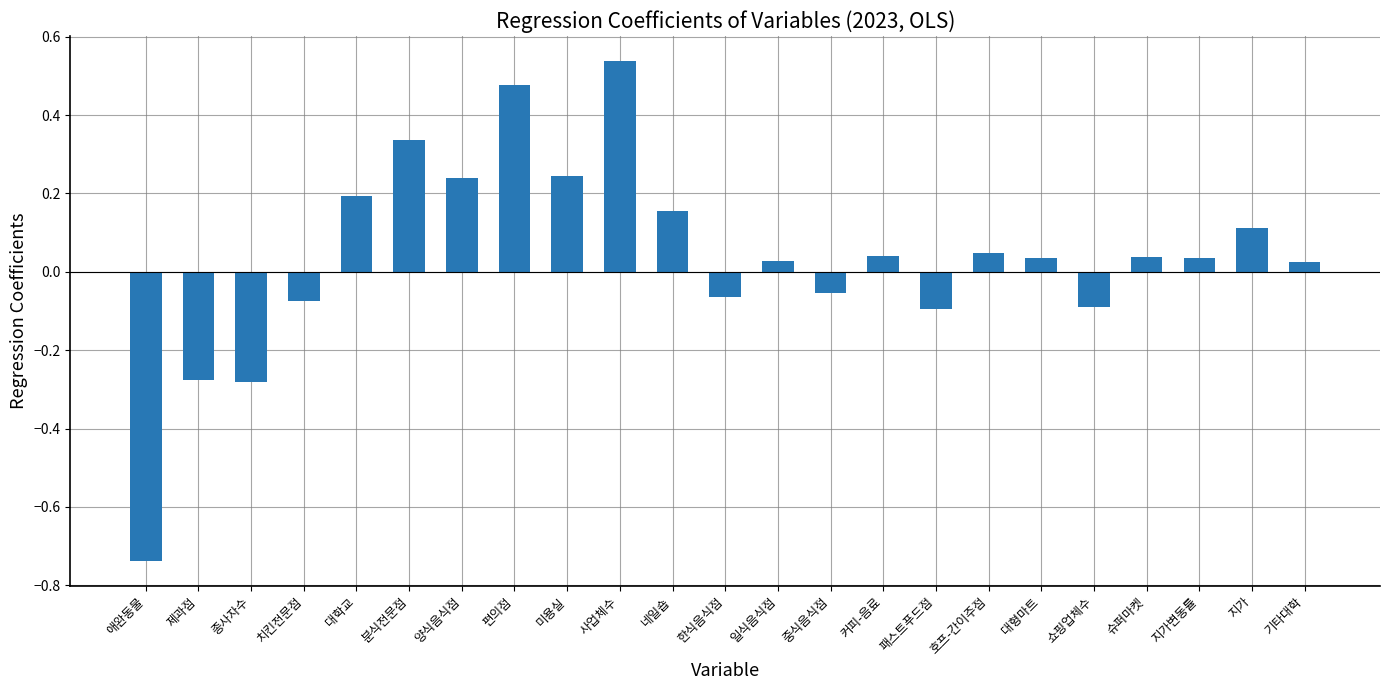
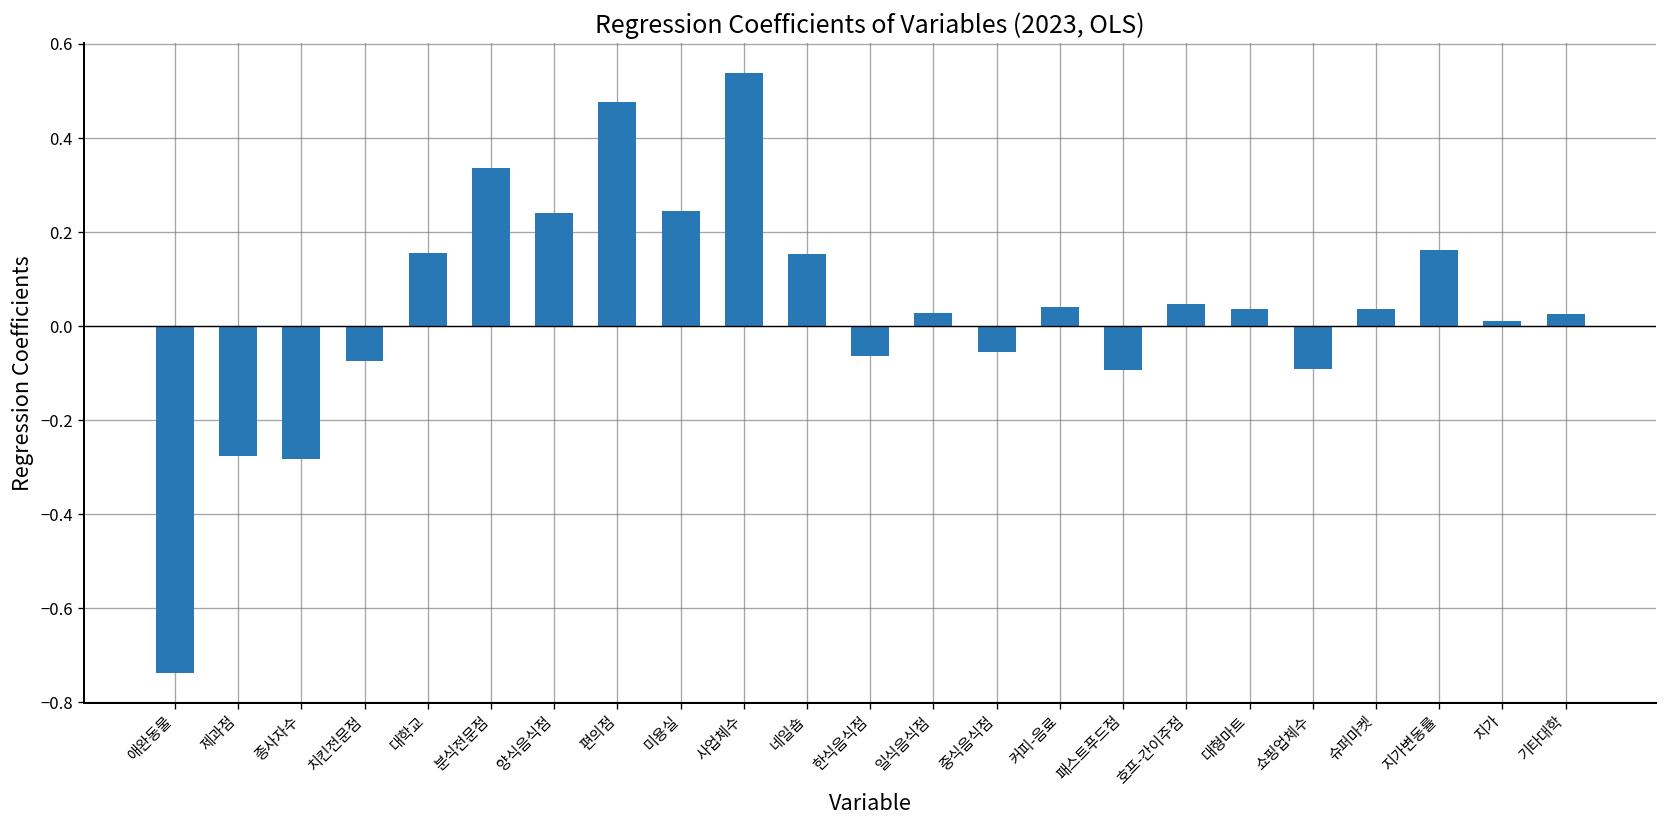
대학교: 0.19 -> 0.16
지가변동률: 0.04 -> 0.16
지가: 0.11 -> 0.01
